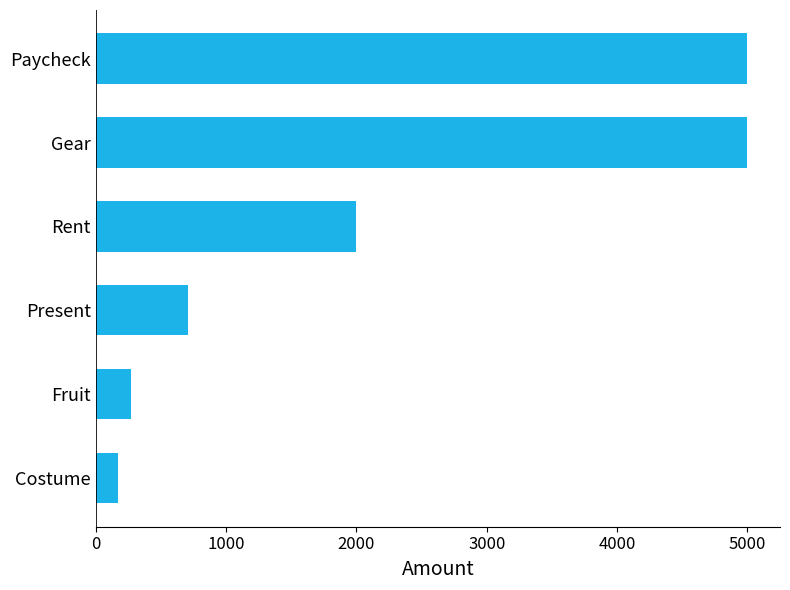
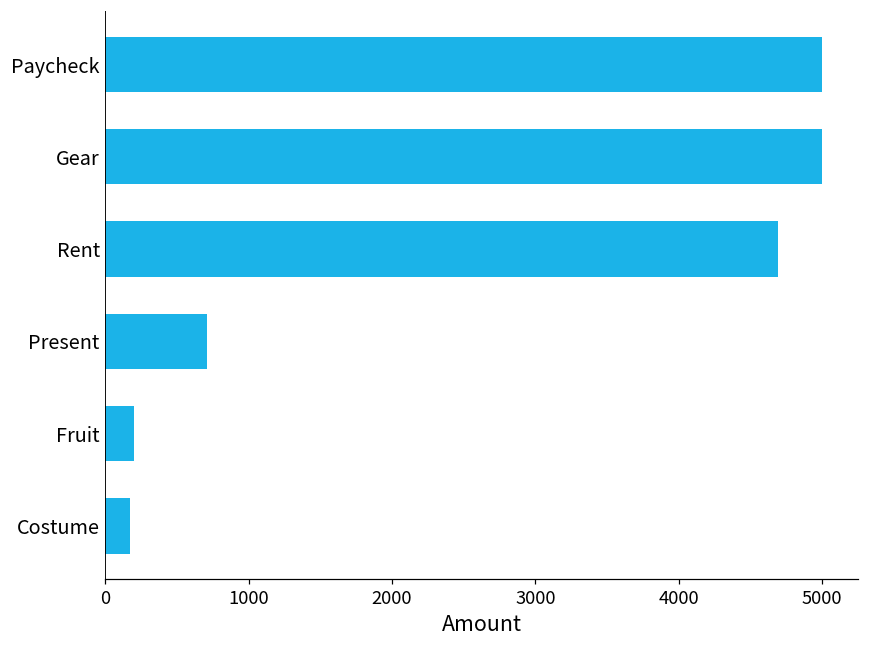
Rent: 2000 -> 4690
Fruit: 280 -> 200
